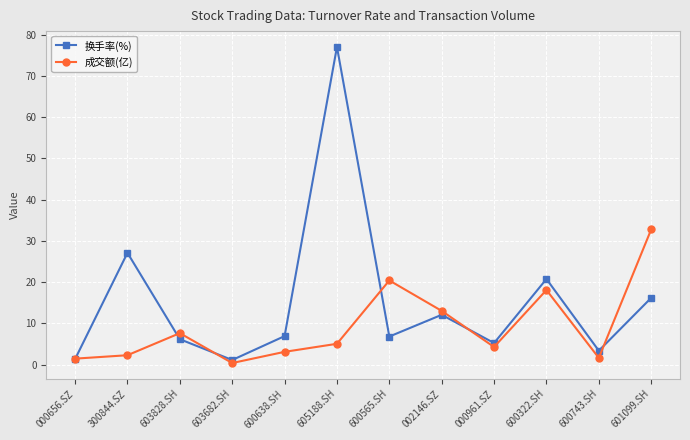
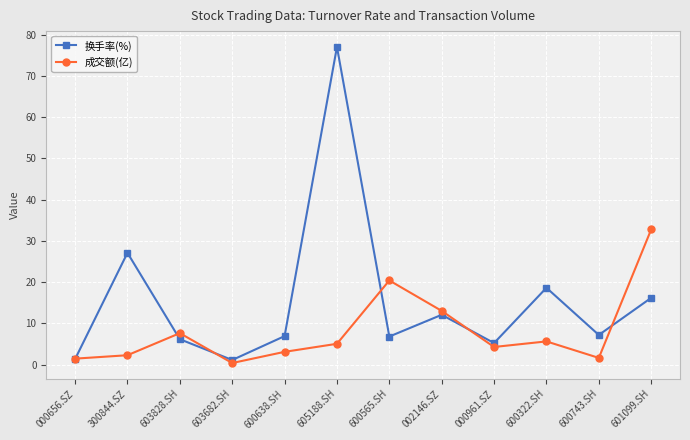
换手率(%), 600322.SH: 21 -> 19
成交额(亿), 600322.SH: 18 -> 6
换手率(%), 600743.SH: 3 -> 7
